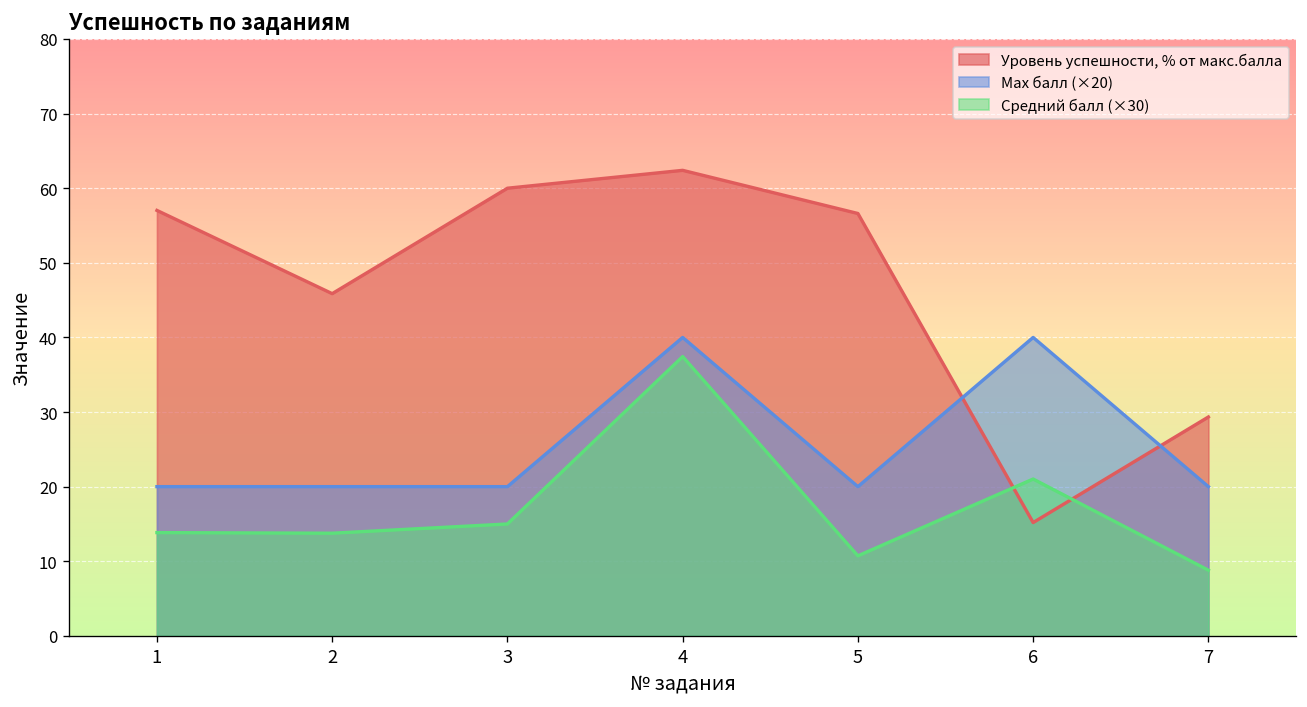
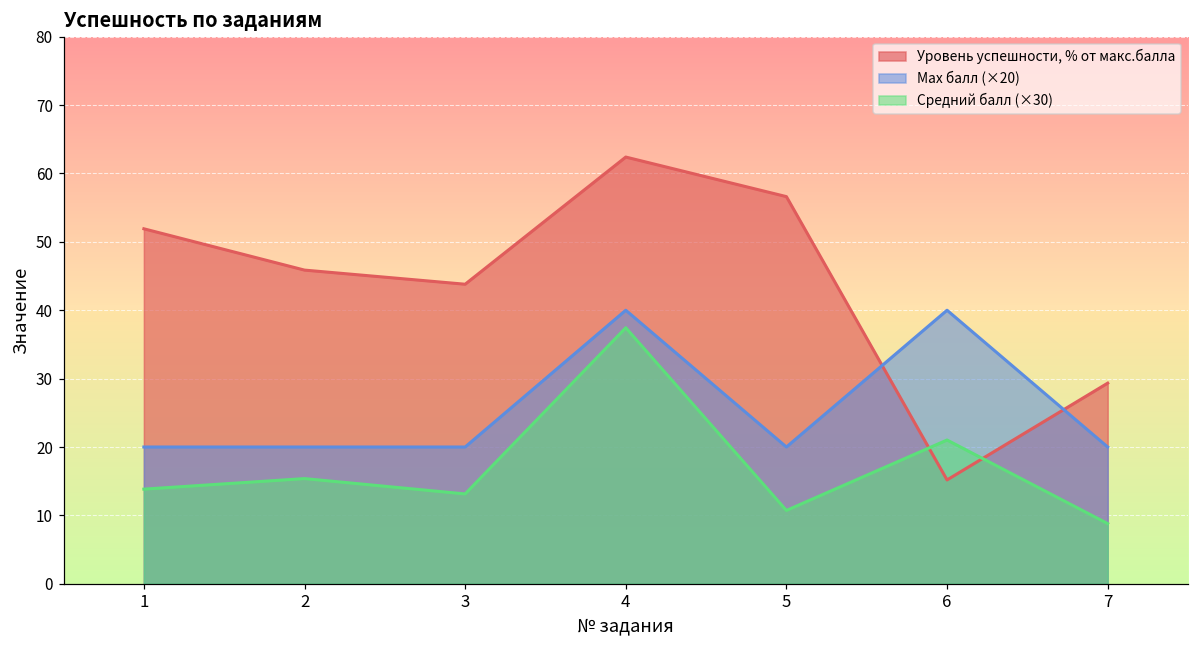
Уровень успешности, % от макс.балла, 1: 57 -> 52
Средний балл (×30), 2: 14 -> 15
Уровень успешности, % от макс.балла, 3: 60 -> 44
Средний балл (×30), 3: 15 -> 13
